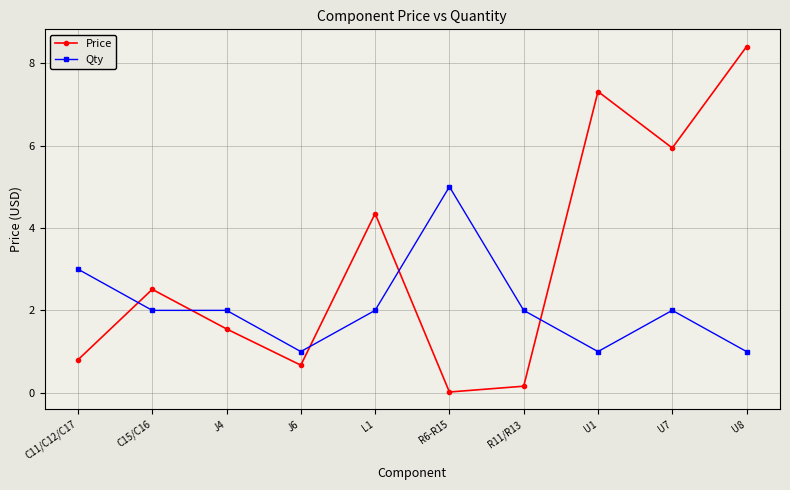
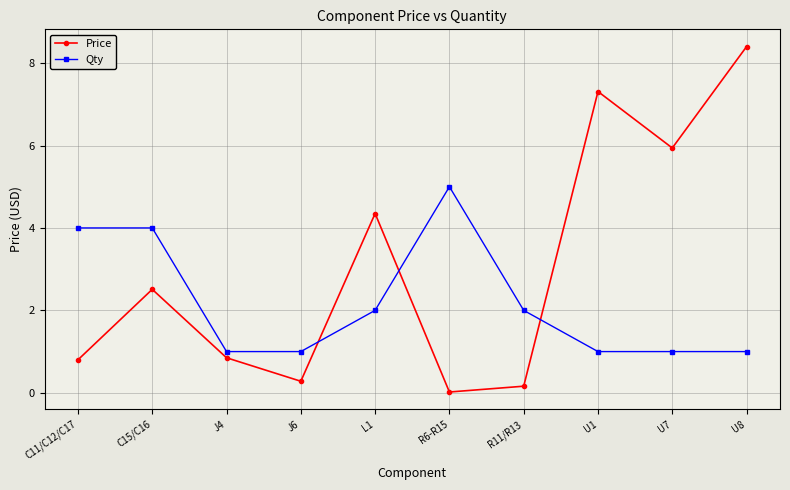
Qty, C11/C12/C17: 3 -> 4
Qty, C15/C16: 2 -> 4
Price, J4: 1.6 -> 0.9
Qty, J4: 2 -> 1
Price, J6: 0.7 -> 0.3
Qty, U7: 2 -> 1
